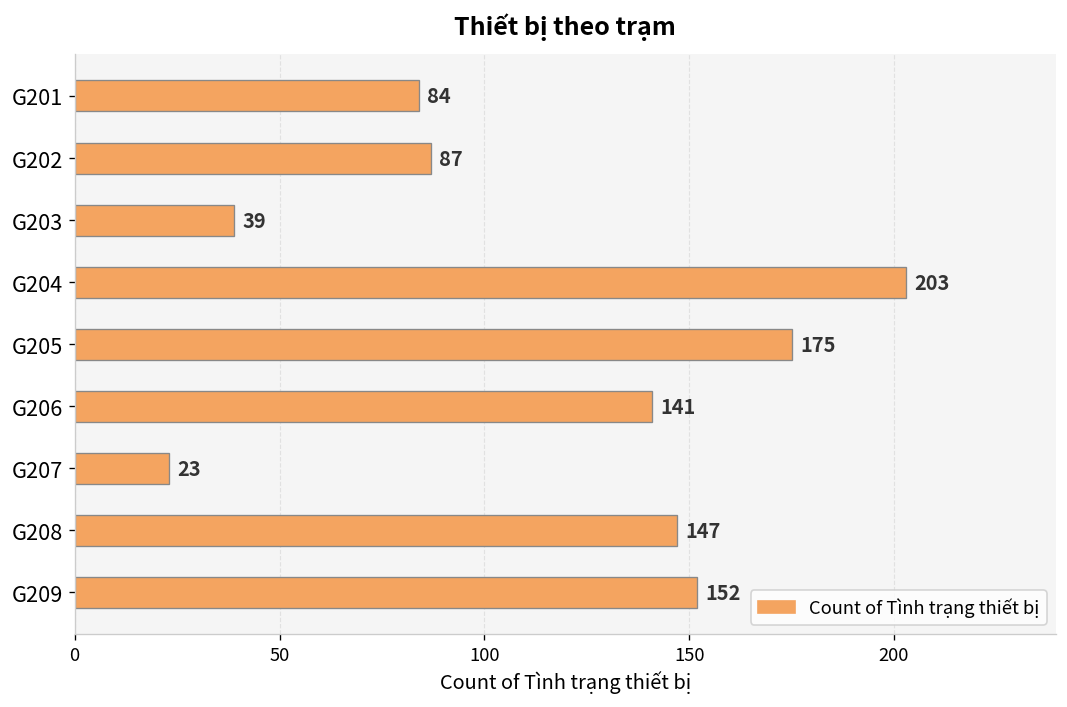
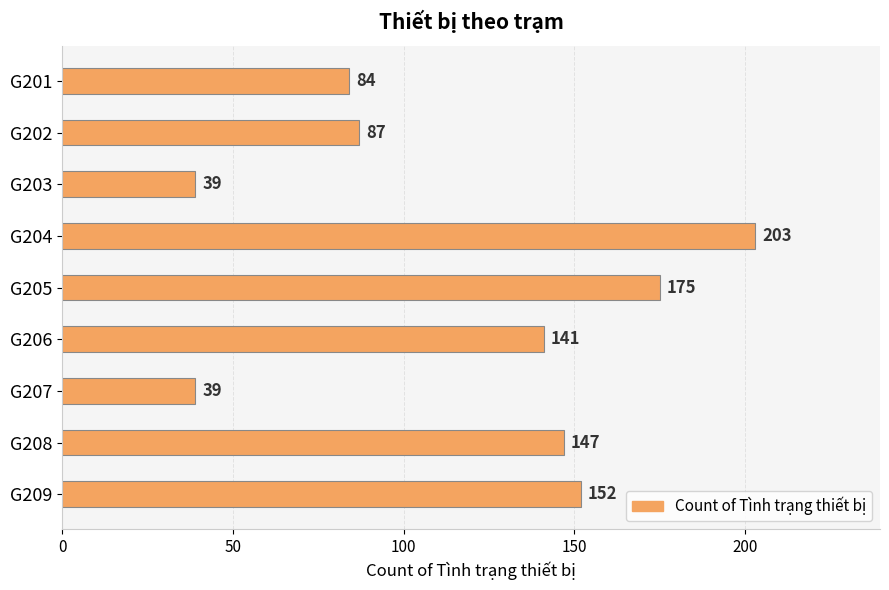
G207: 23 -> 39
